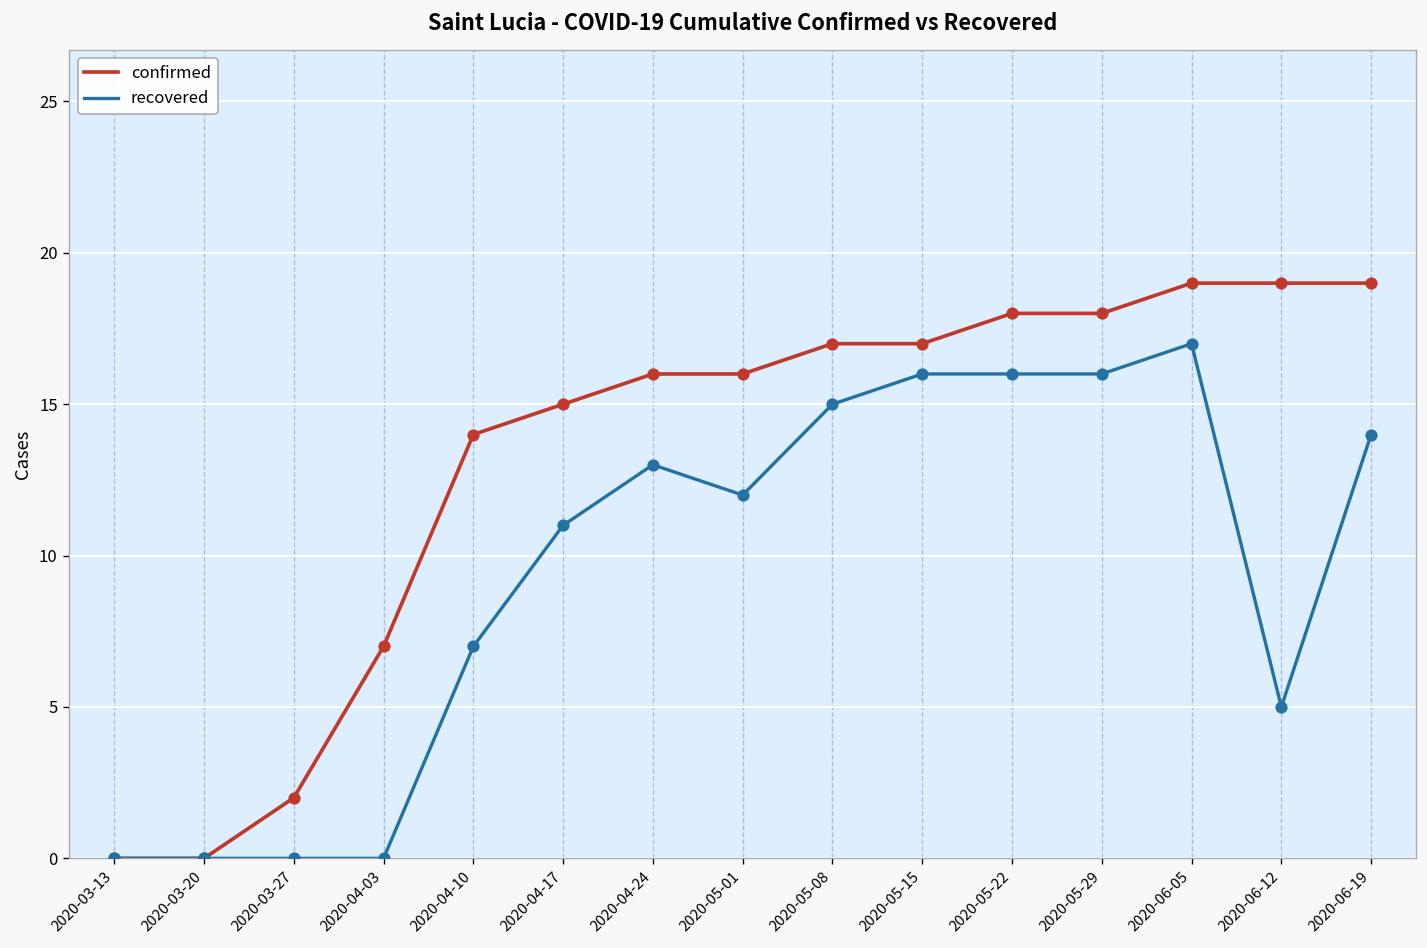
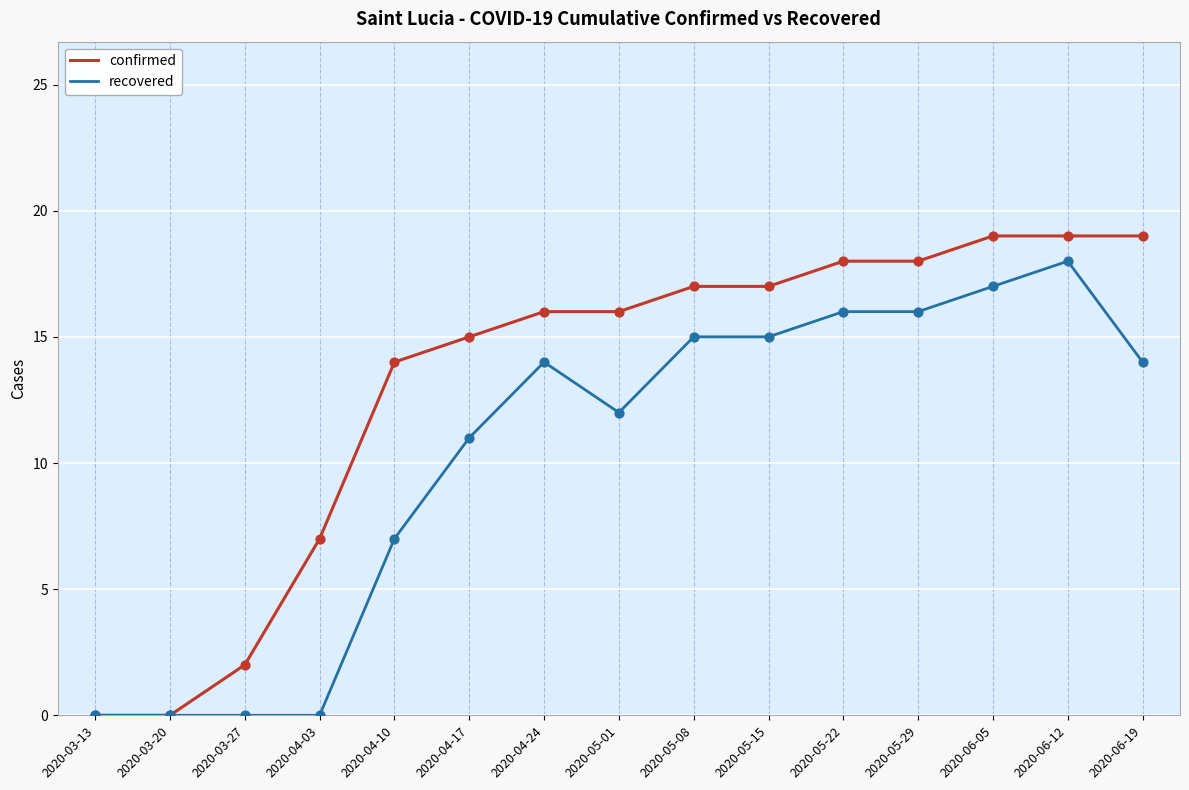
recovered, 2020-04-24: 13 -> 14
recovered, 2020-05-15: 16 -> 15
recovered, 2020-06-12: 5 -> 18
